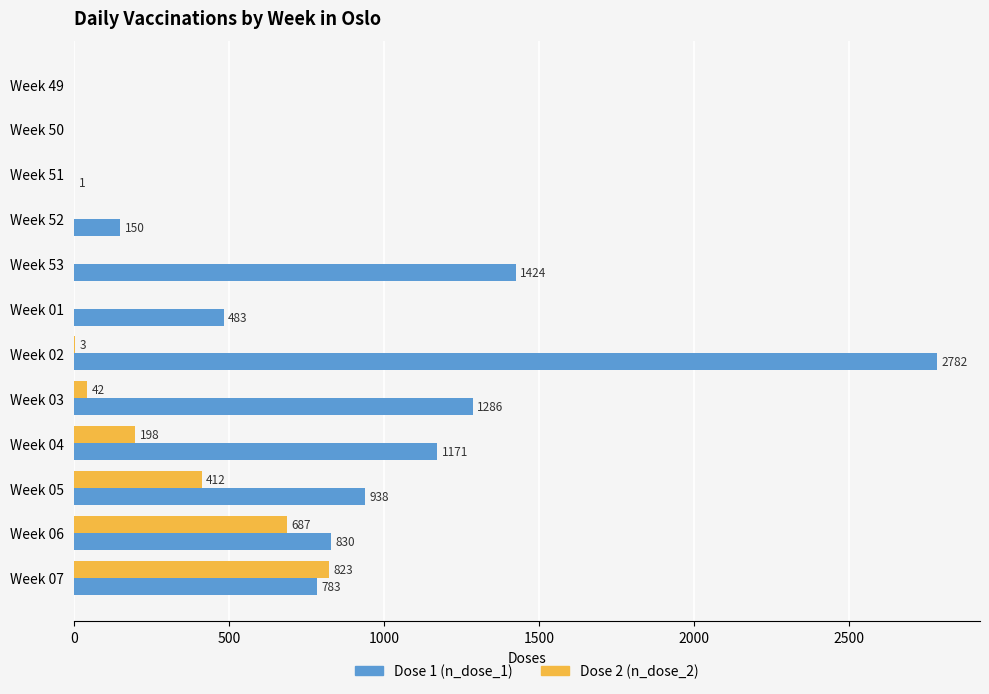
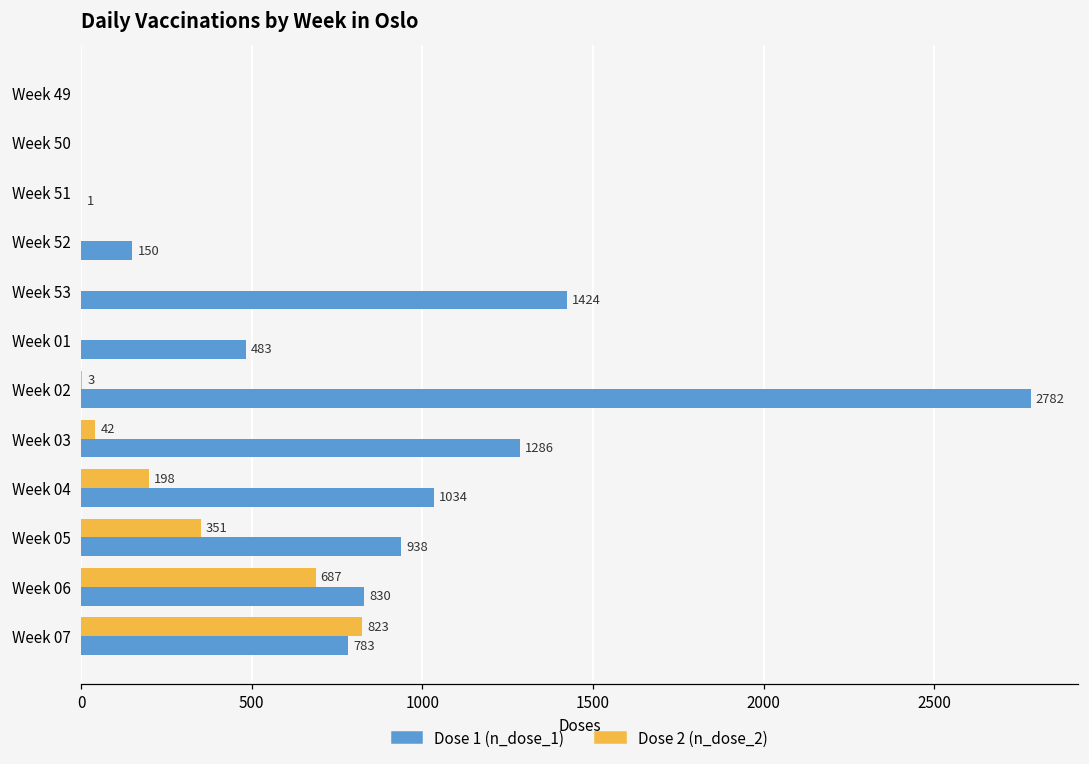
Dose 1 (n_dose_1), Week 04: 1171 -> 1034
Dose 2 (n_dose_2), Week 05: 412 -> 351
